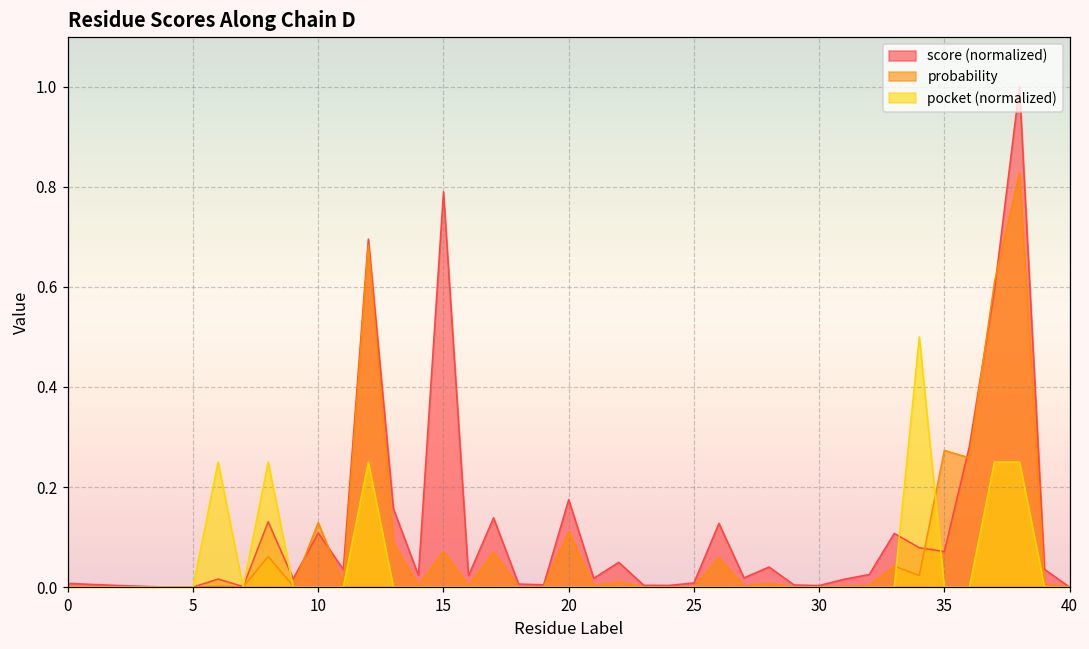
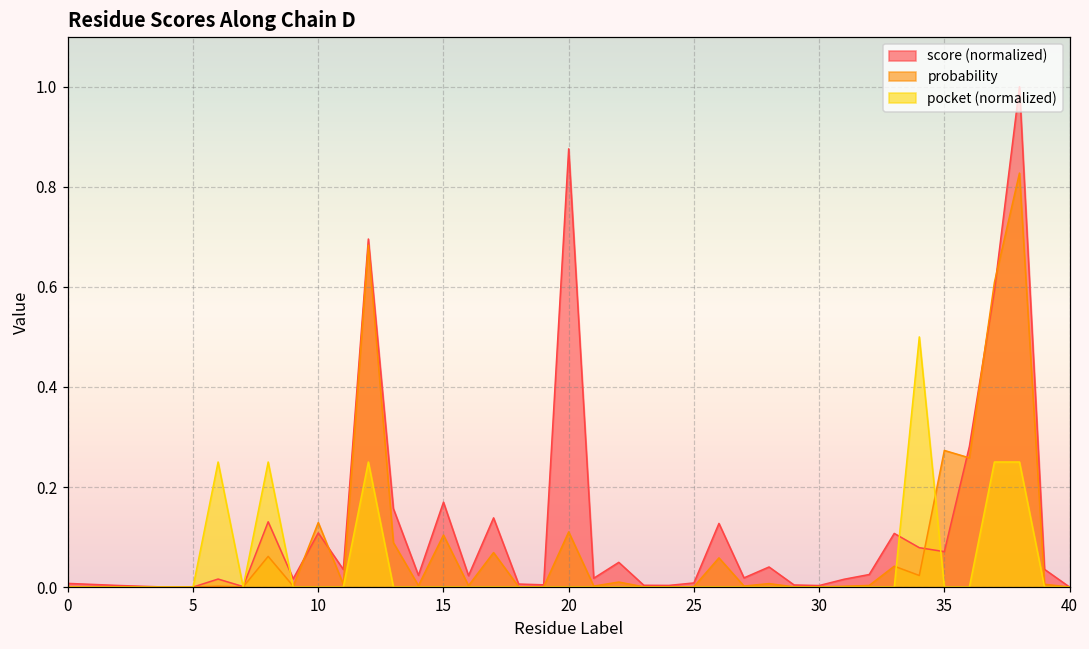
score (normalized), 15: 0.79 -> 0.17
probability, 15: 0.07 -> 0.10
score (normalized), 20: 0.17 -> 0.88
